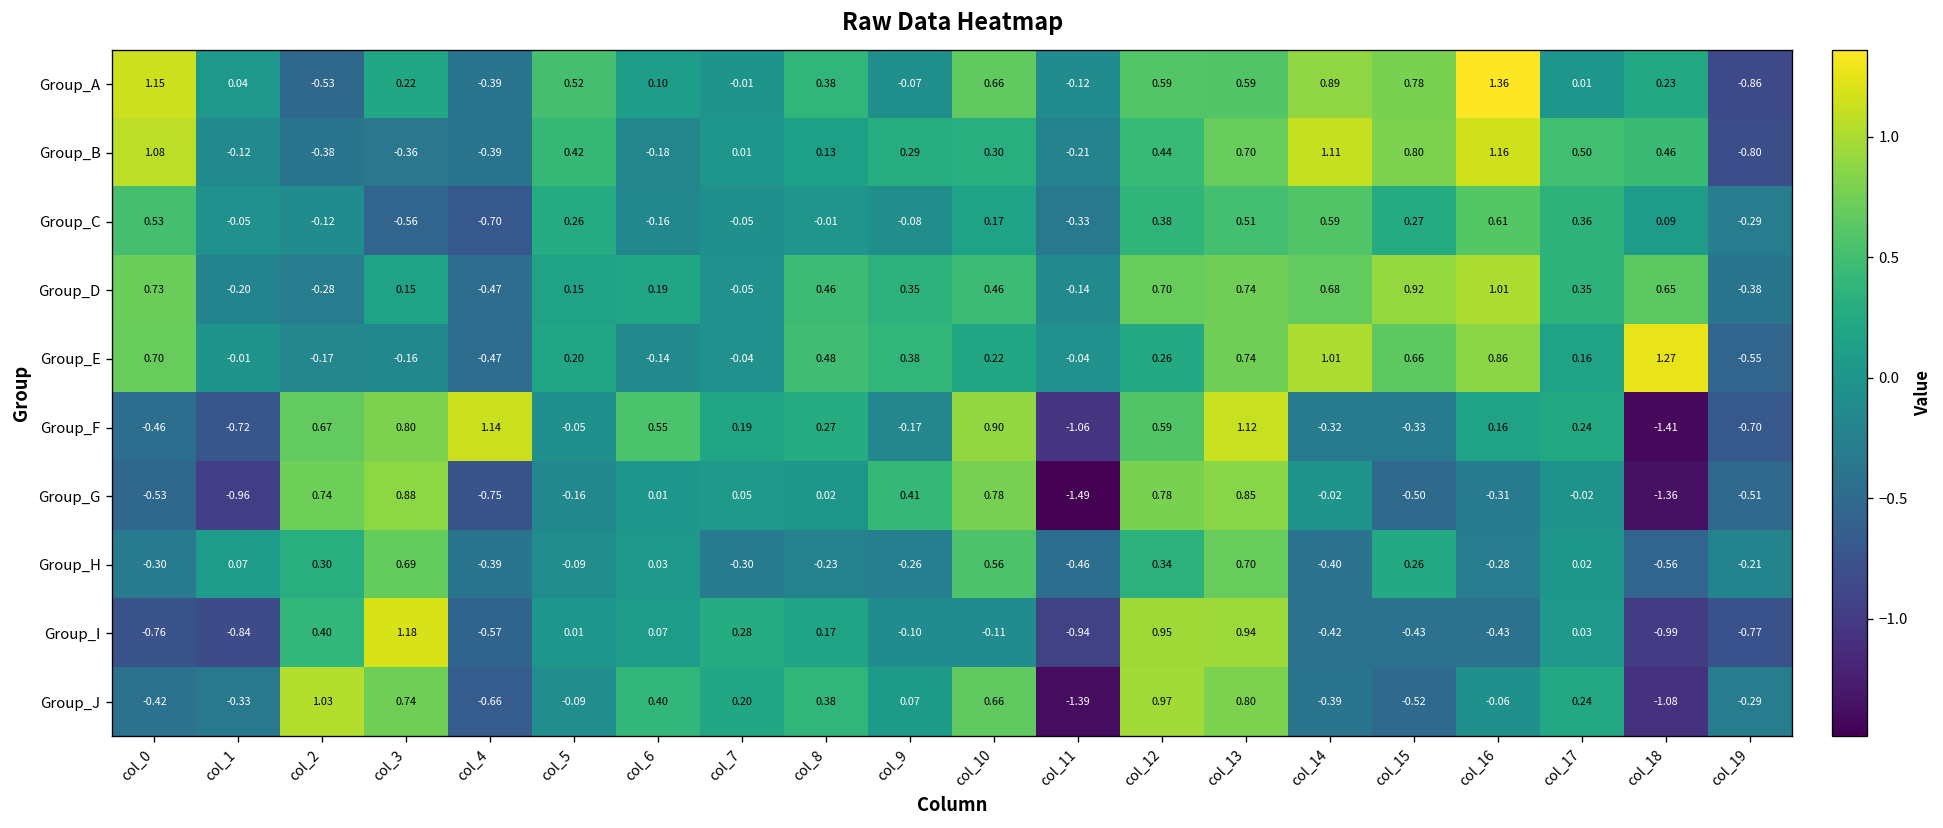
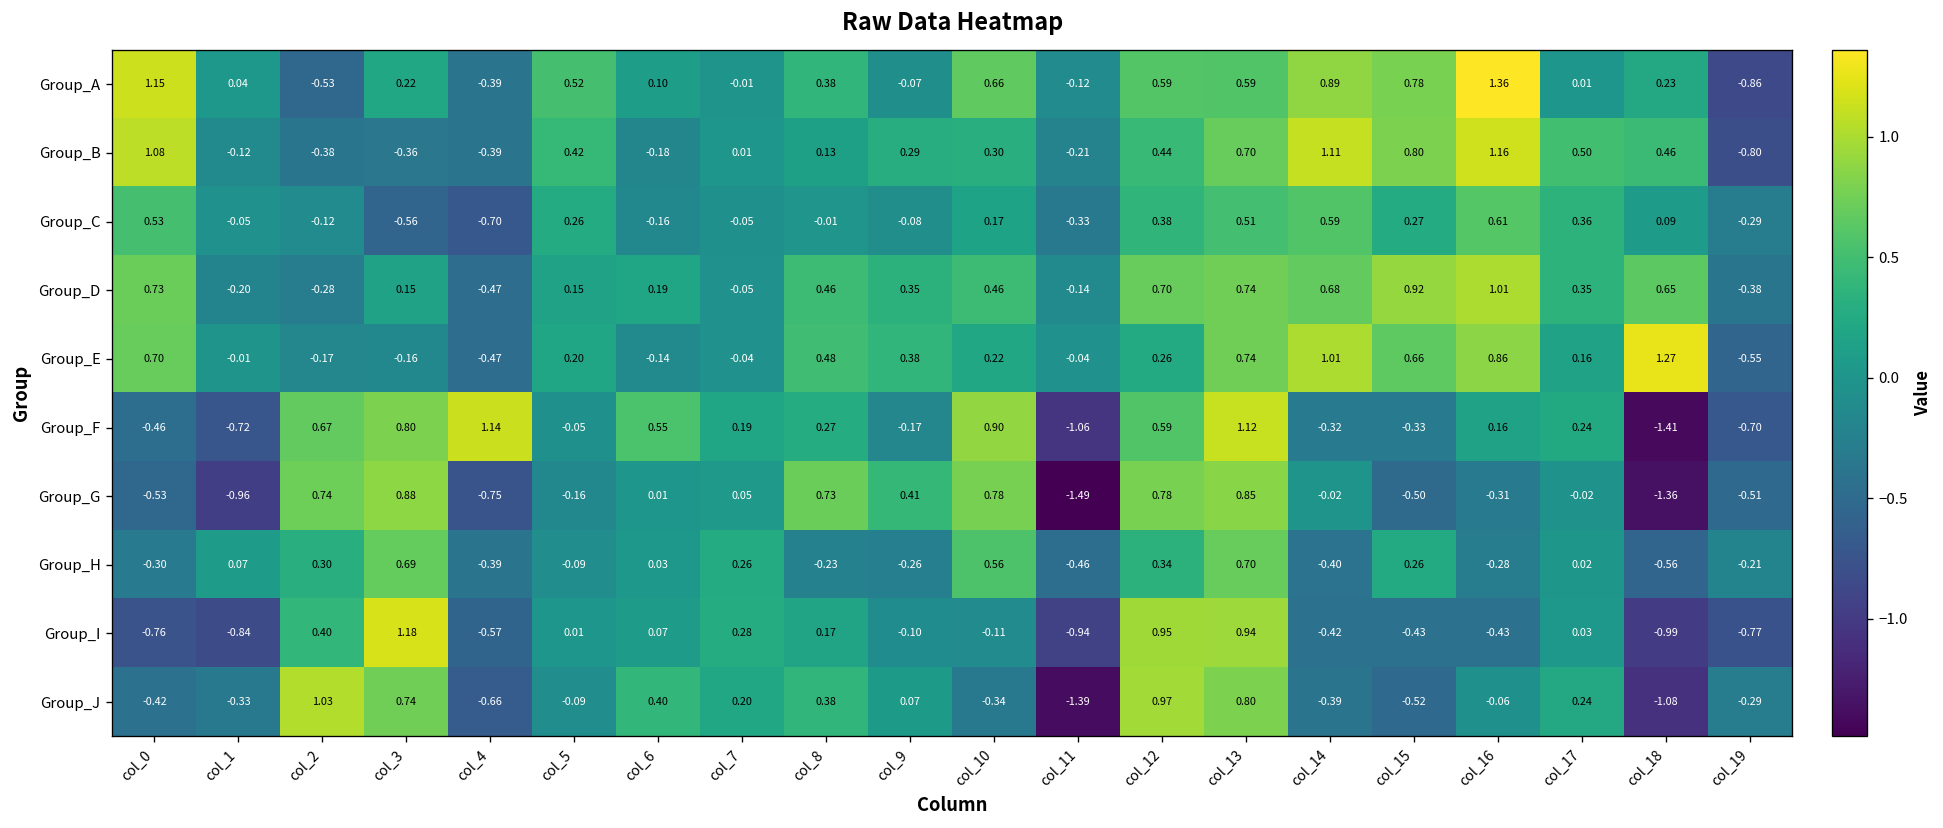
Group_G, col_8: 0.02 -> 0.73
Group_H, col_7: -0.30 -> 0.26
Group_J, col_10: 0.66 -> -0.34
